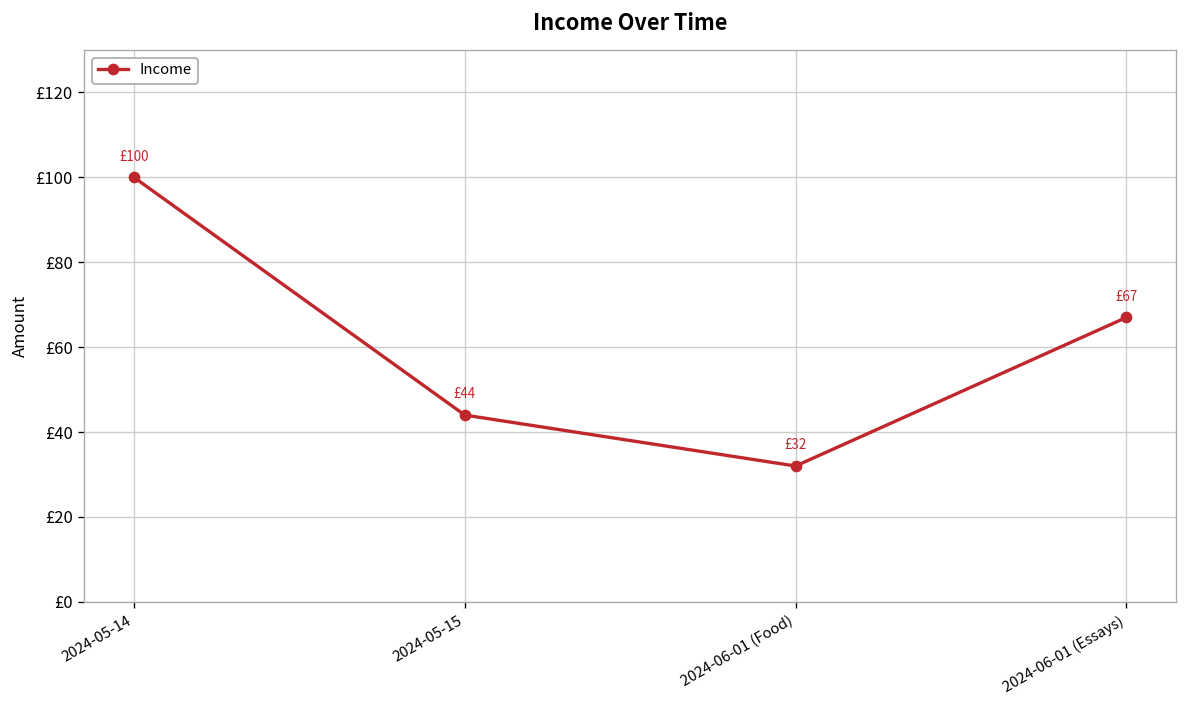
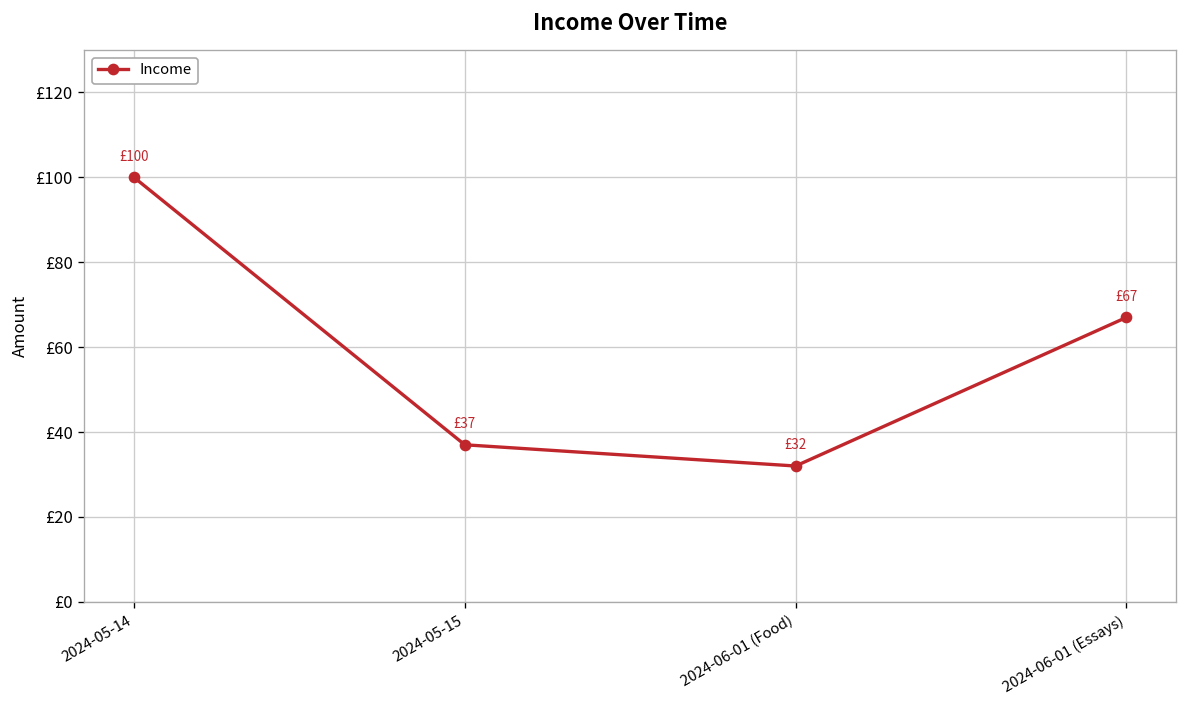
2024-05-15: £44 -> £37
